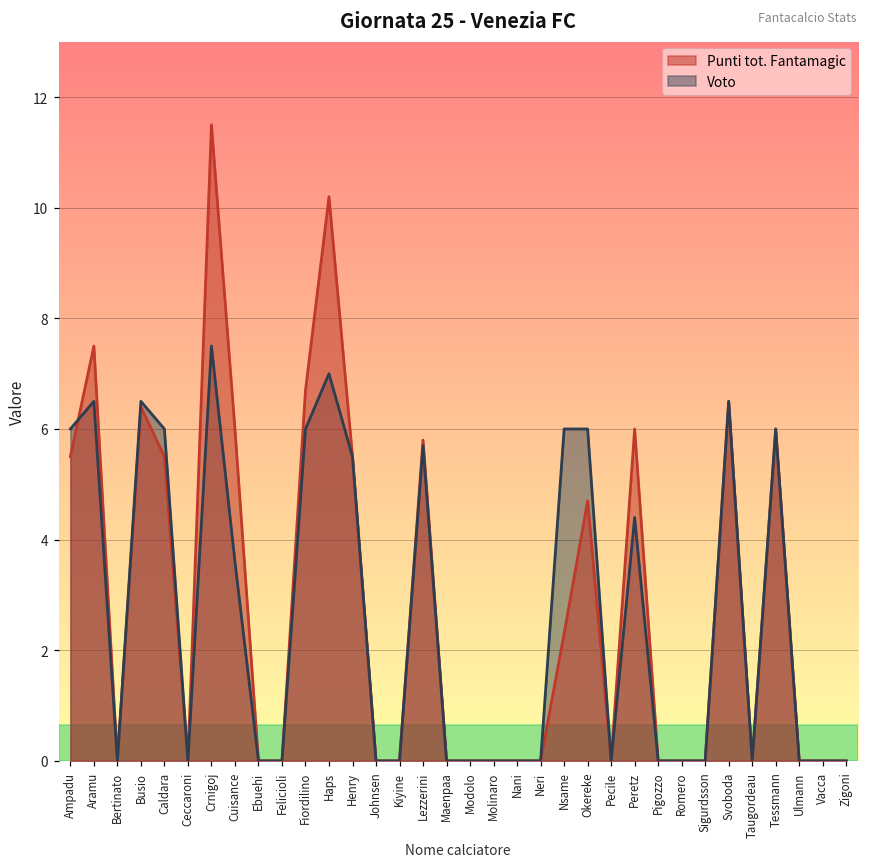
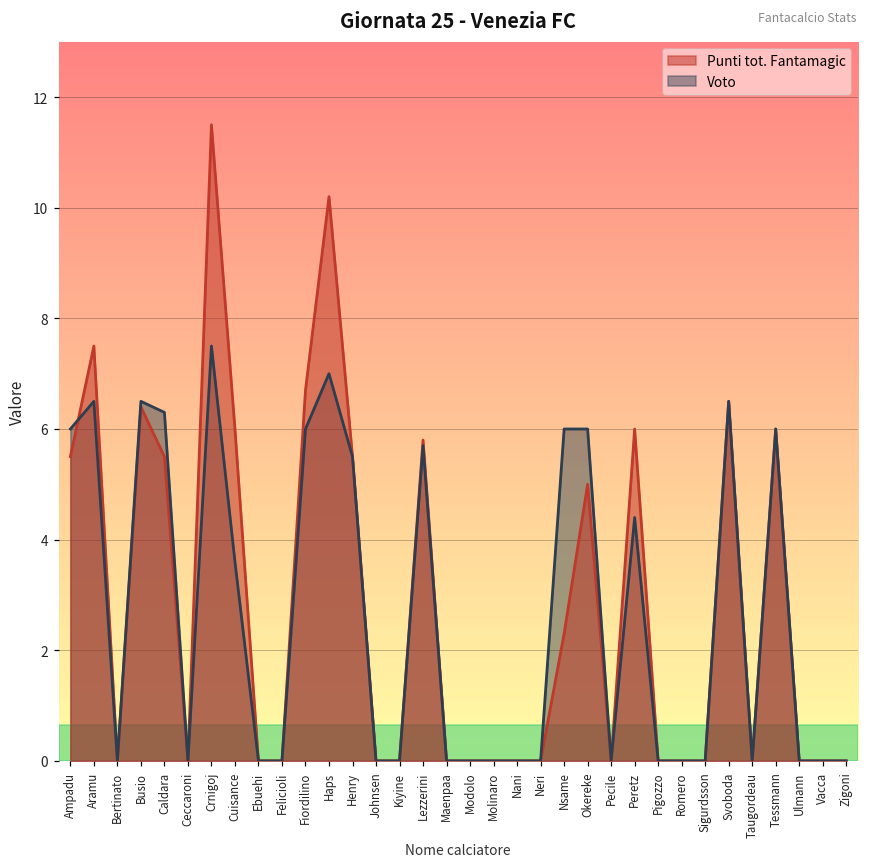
Voto, Caldara: 6.0 -> 6.3
Punti tot. Fantamagic, Okereke: 4.7 -> 5.0
